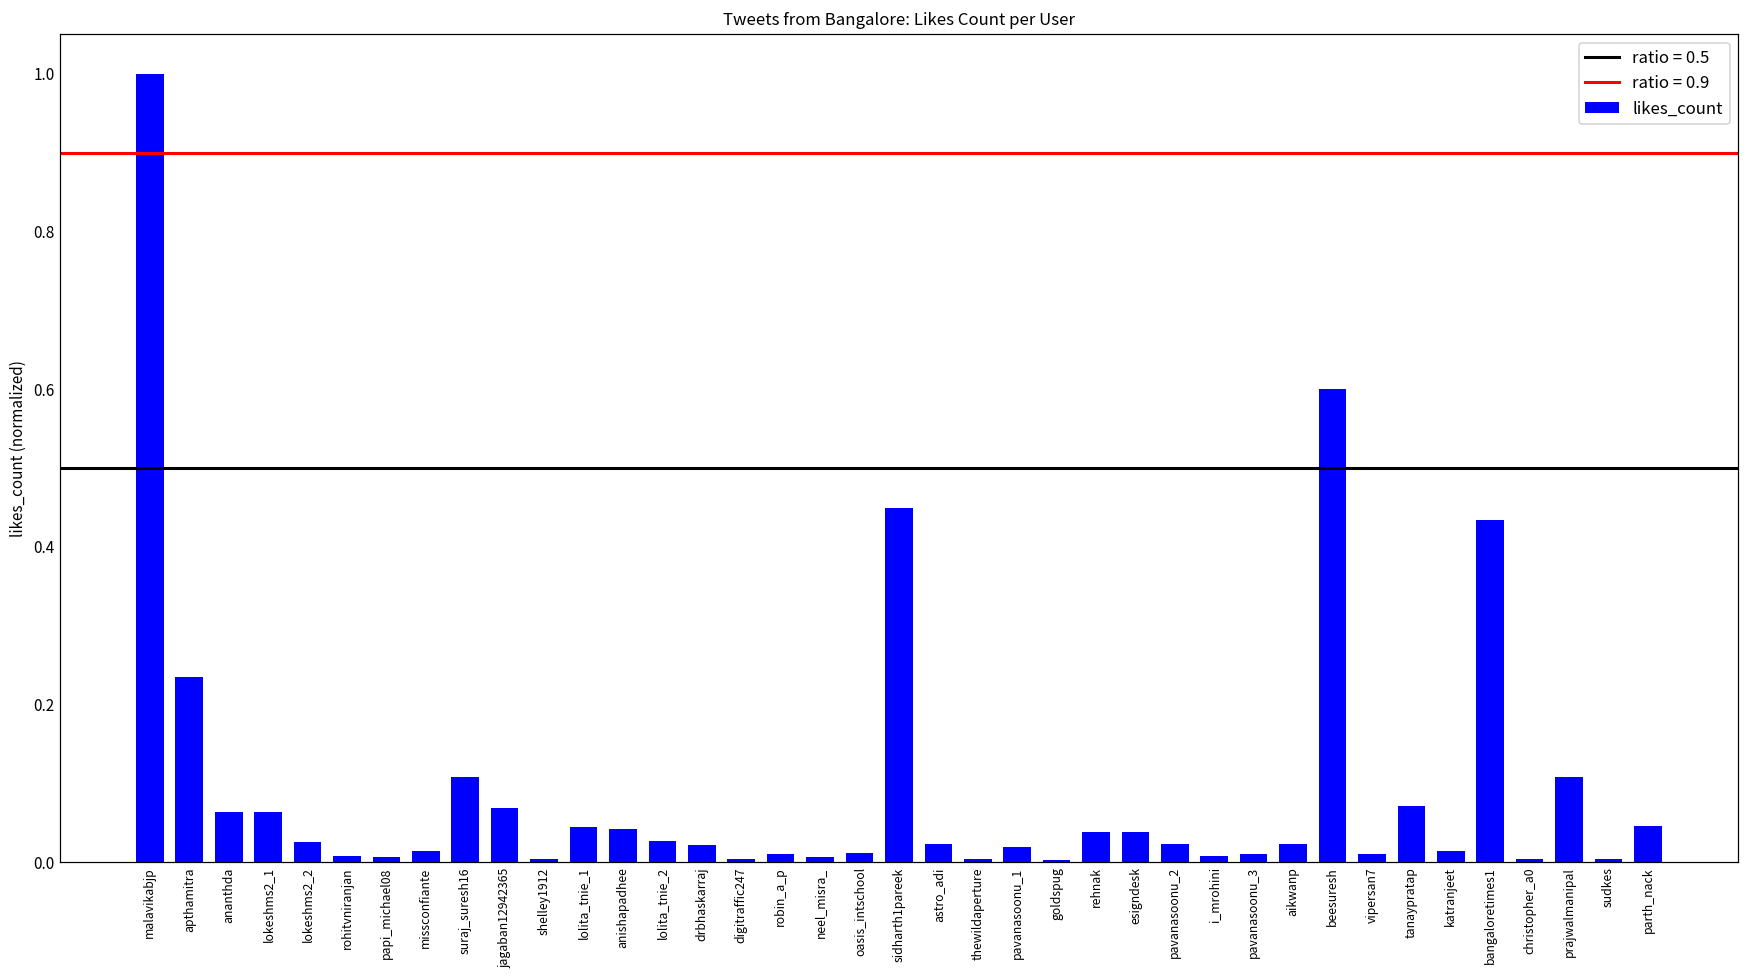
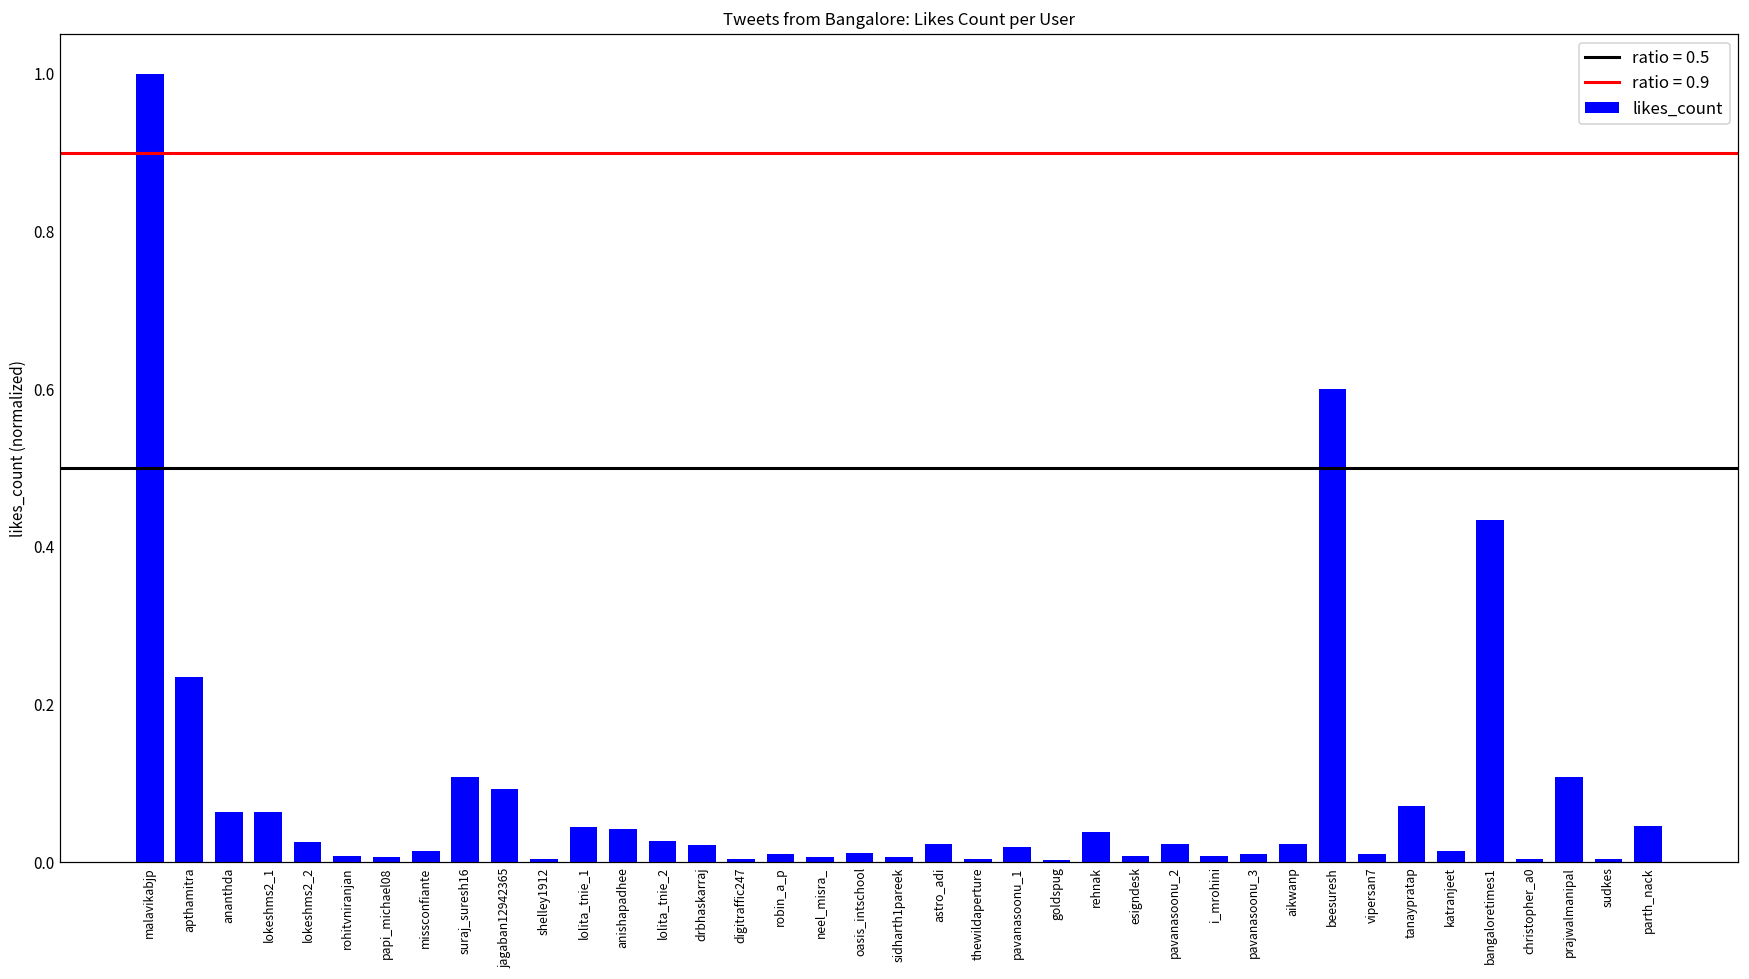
jagaban12942365: 0.07 -> 0.09
sidharth1pareek: 0.45 -> 0.01
esigndesk: 0.04 -> 0.01
